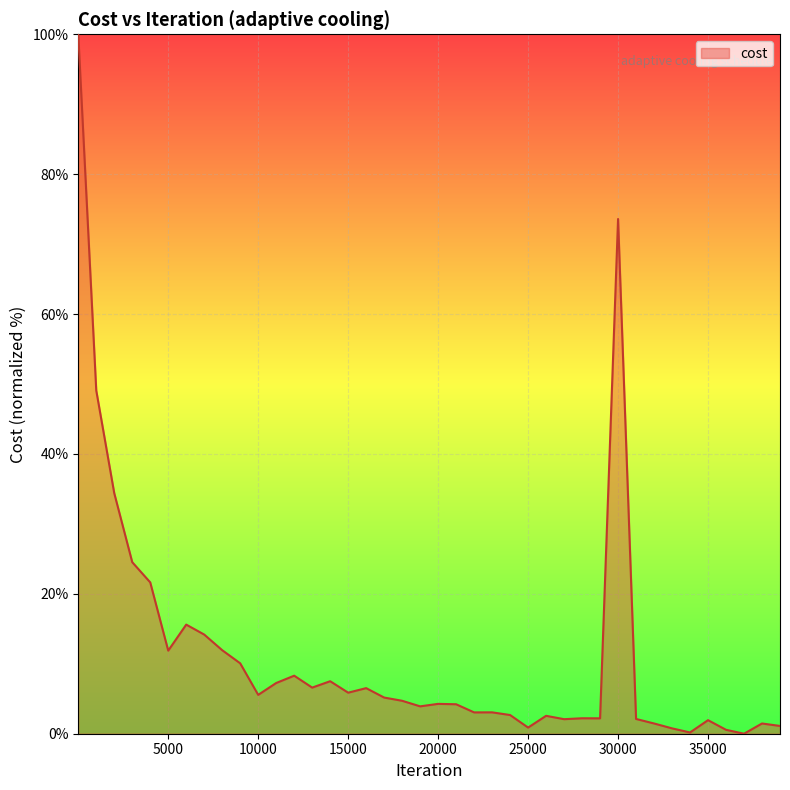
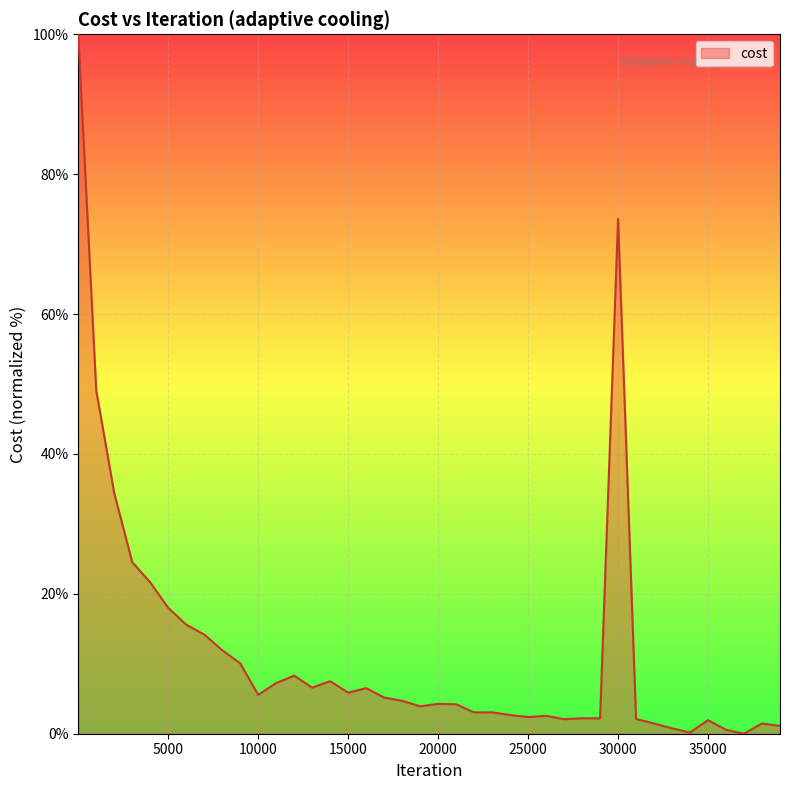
5000: 12% -> 18%
25000: 1% -> 2%
